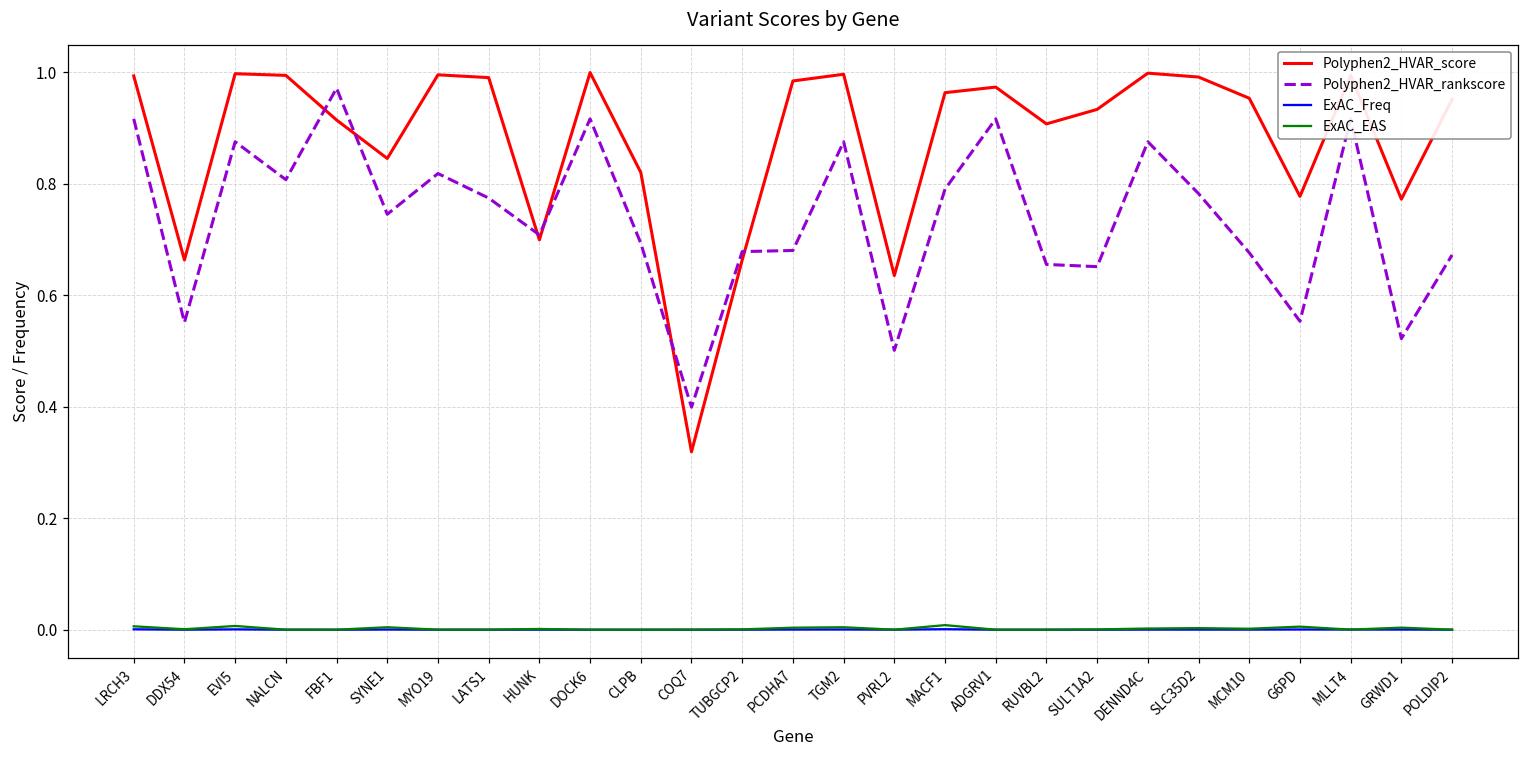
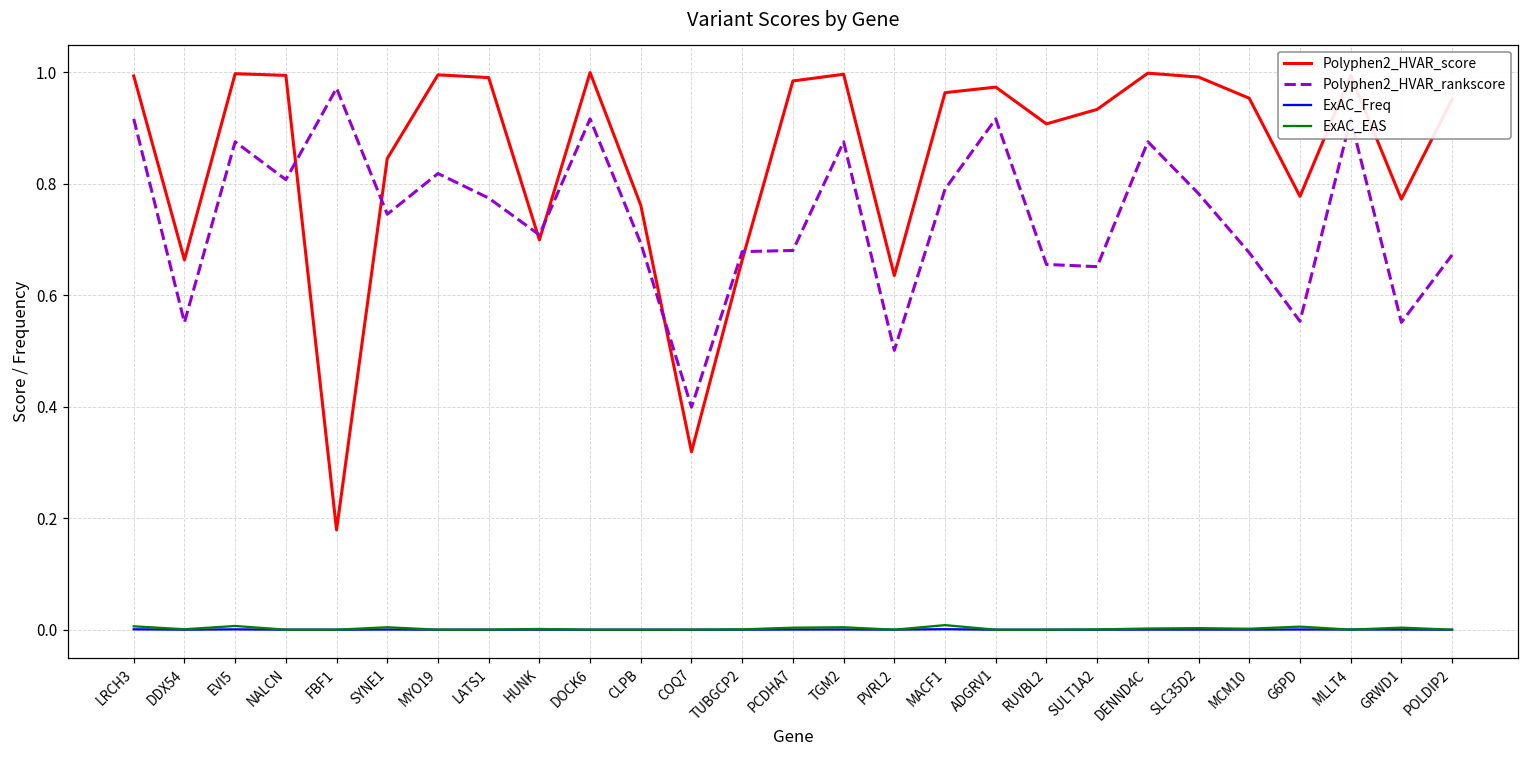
Polyphen2_HVAR_score, FBF1: 0.91 -> 0.18
Polyphen2_HVAR_score, CLPB: 0.82 -> 0.76
Polyphen2_HVAR_rankscore, GRWD1: 0.52 -> 0.55
